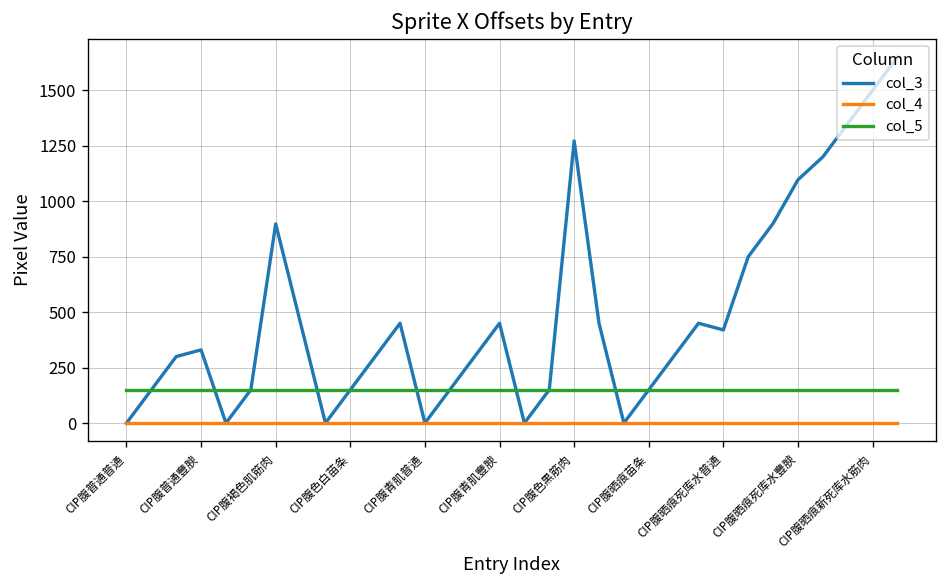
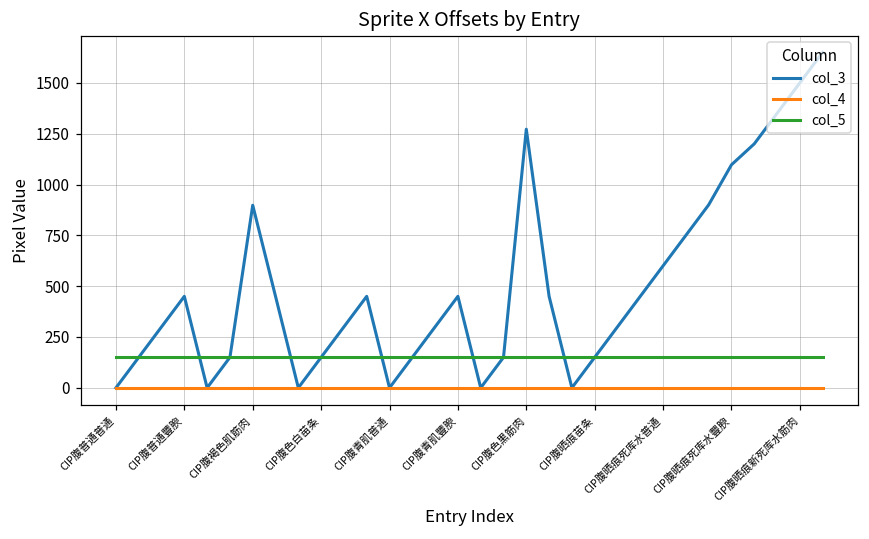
col_3, CIP腹普通豐腴: 330 -> 450
col_3, CIP腹晒痕死库水普通: 420 -> 600
